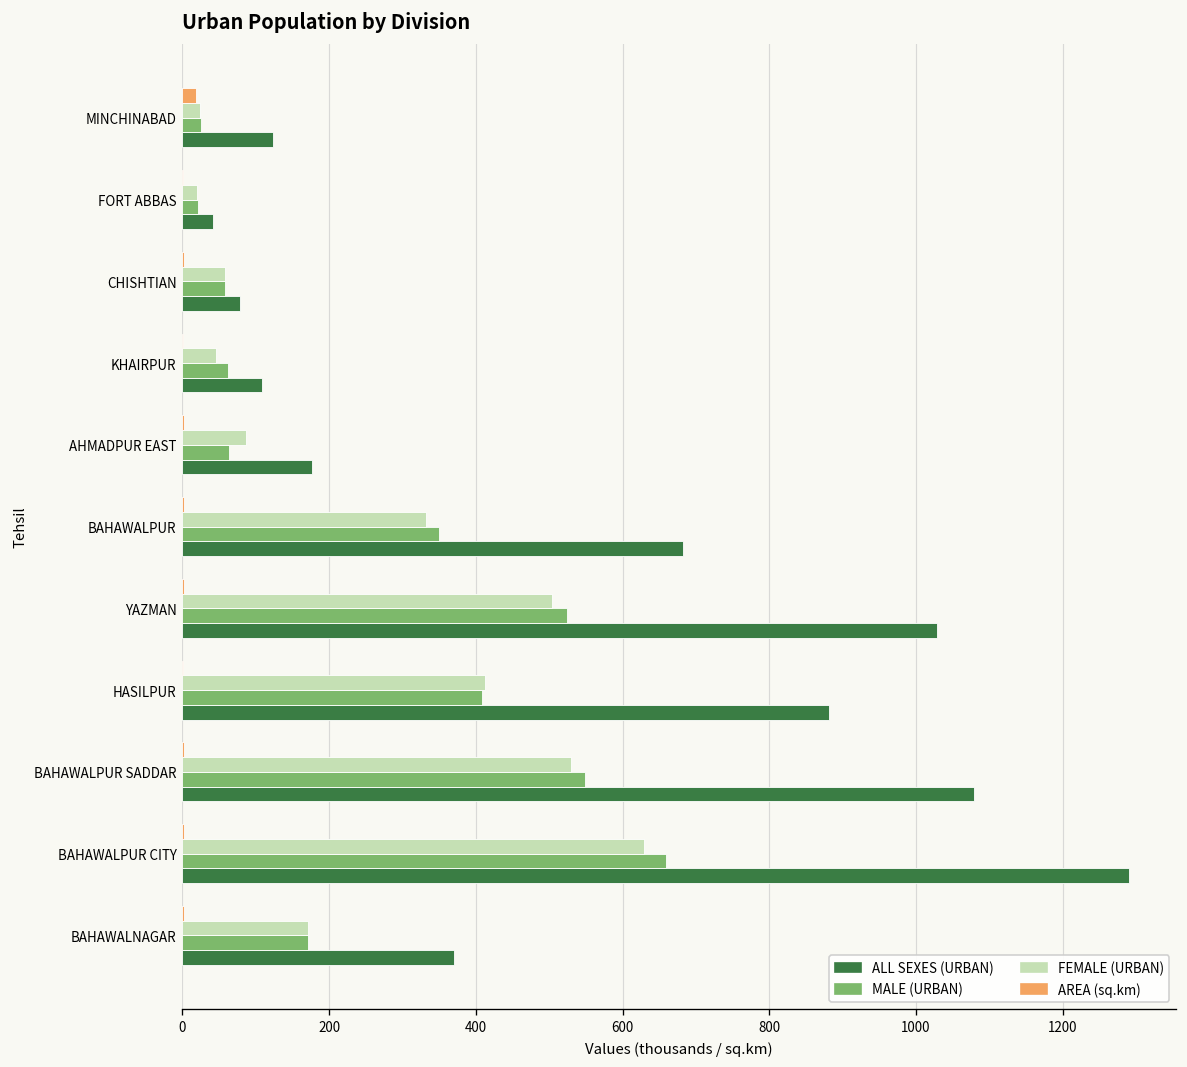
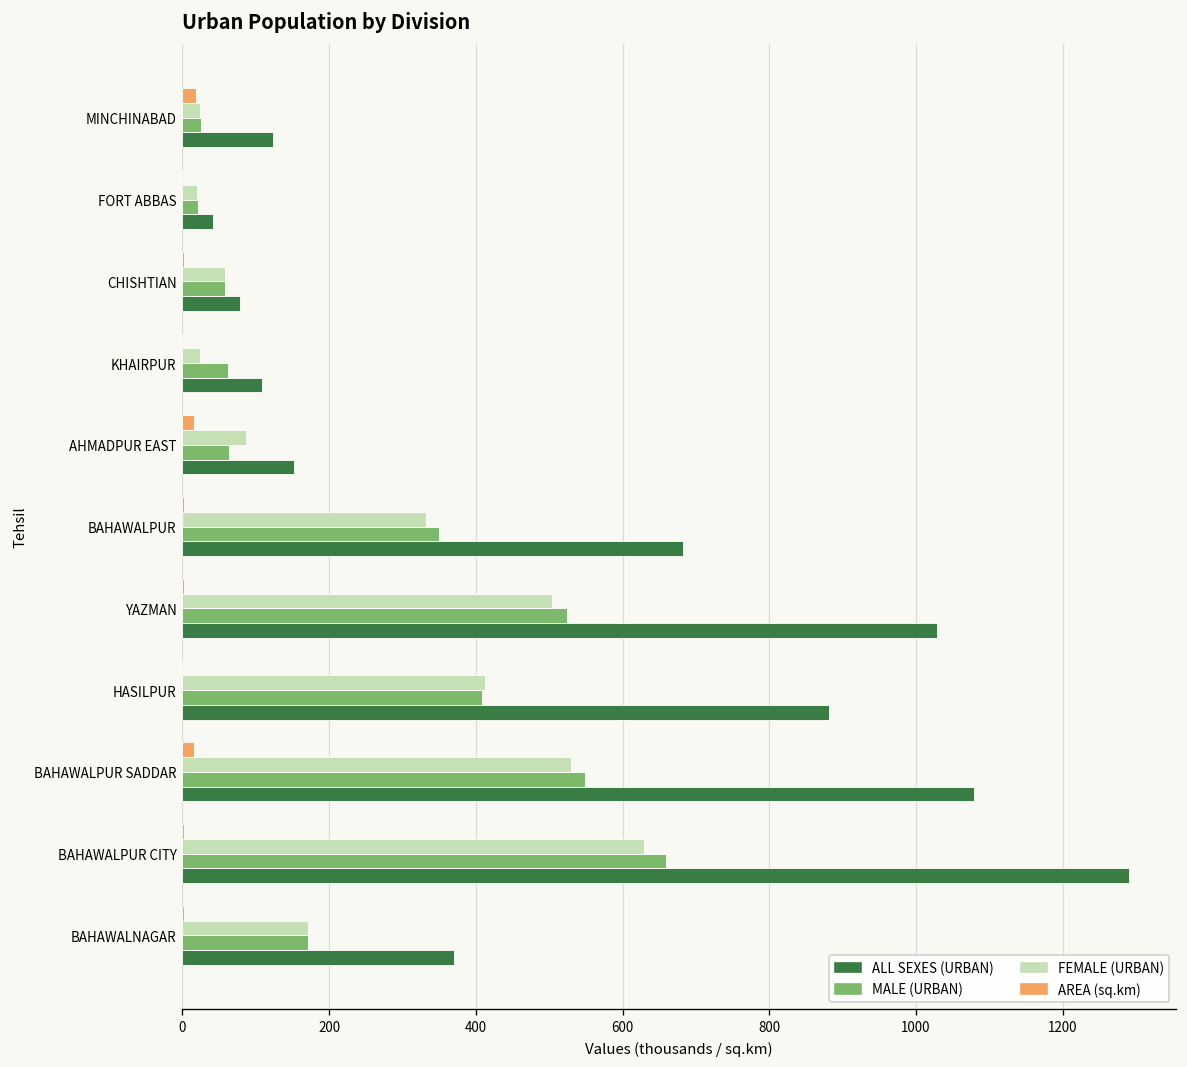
FEMALE (URBAN), KHAIRPUR: 50 -> 20
AREA (sq.km), AHMADPUR EAST: 0 -> 20
ALL SEXES (URBAN), AHMADPUR EAST: 180 -> 150
AREA (sq.km), BAHAWALPUR SADDAR: 0 -> 20
